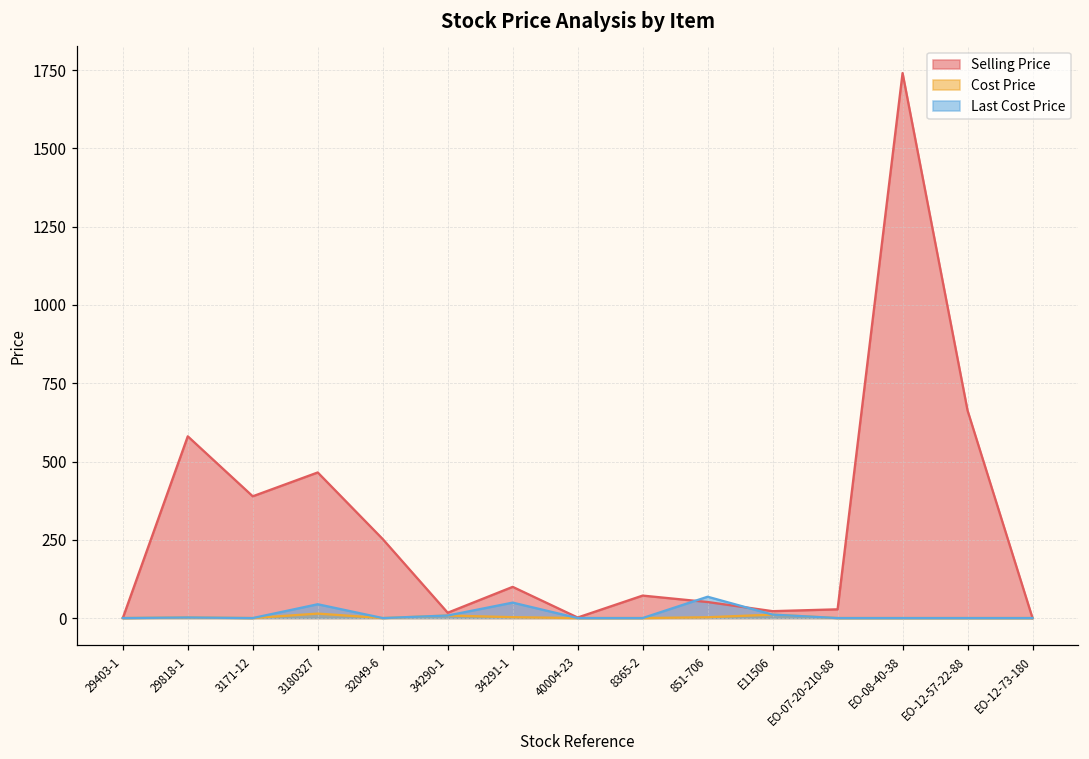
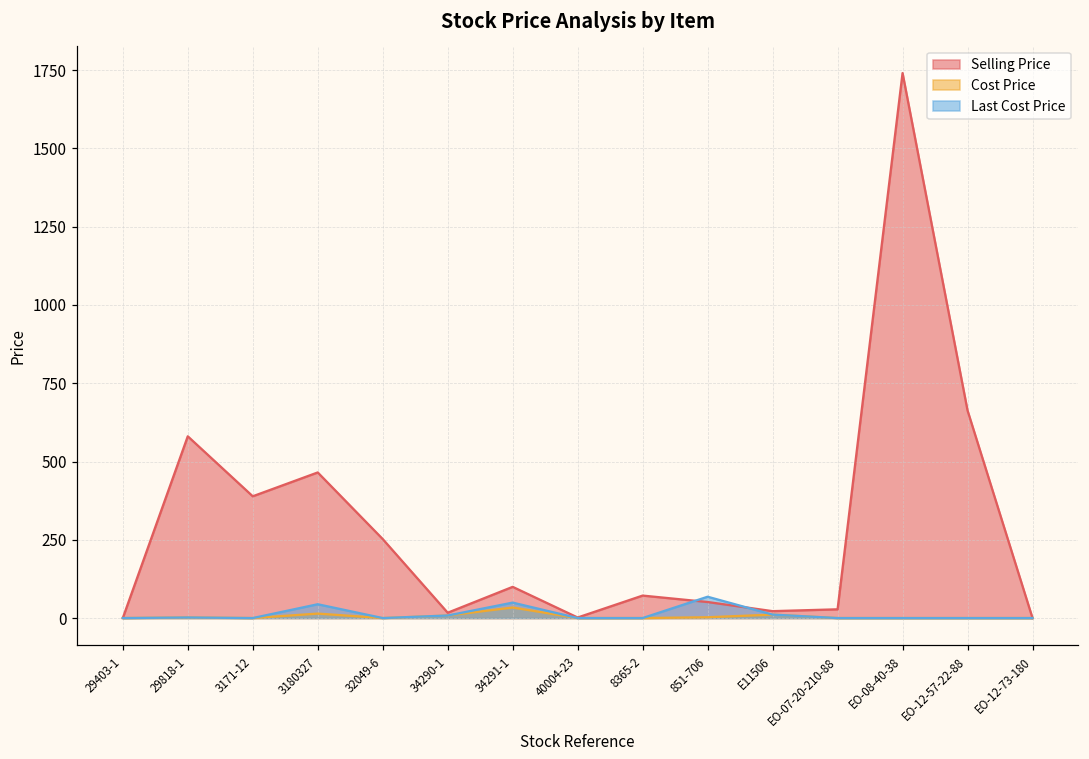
Cost Price, 34291-1: 0 -> 30
